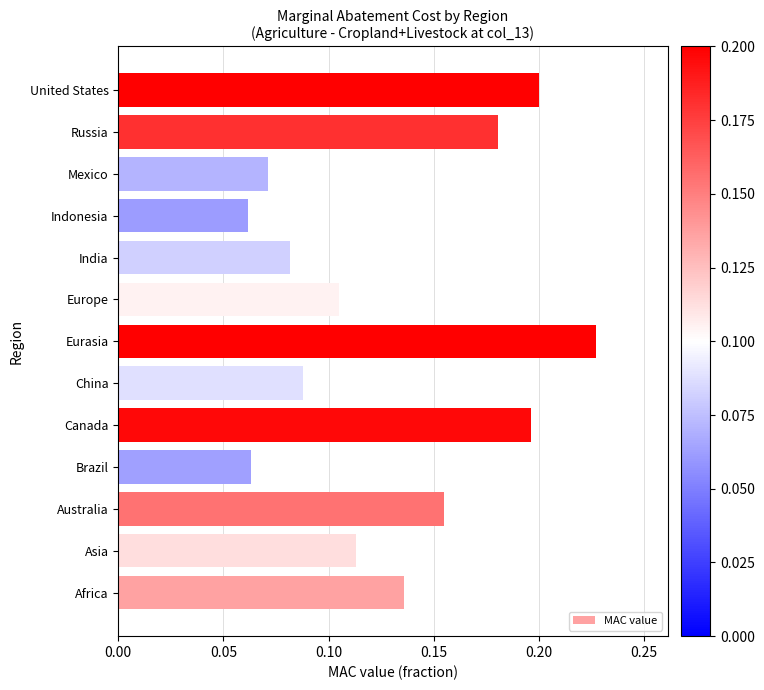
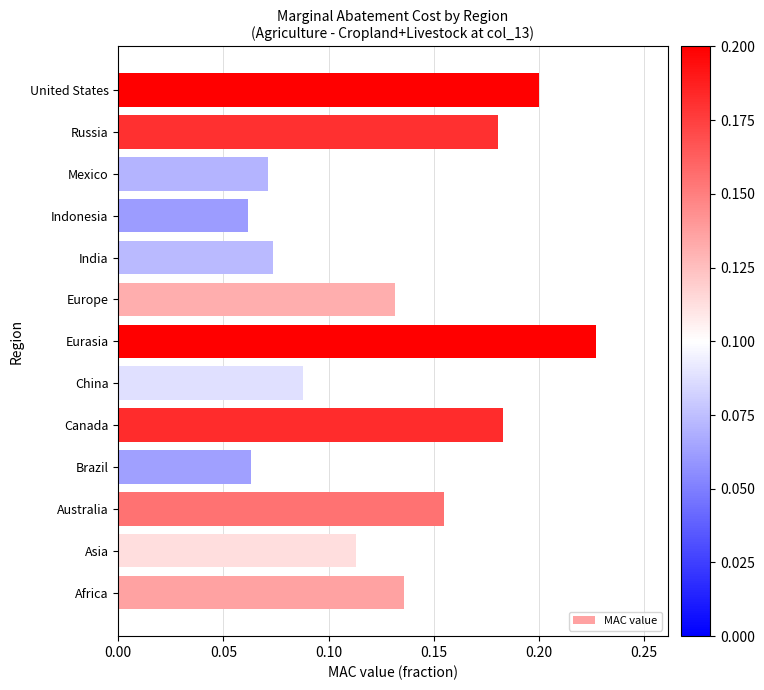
India: 0.081 -> 0.073
Europe: 0.105 -> 0.132
Canada: 0.196 -> 0.183
